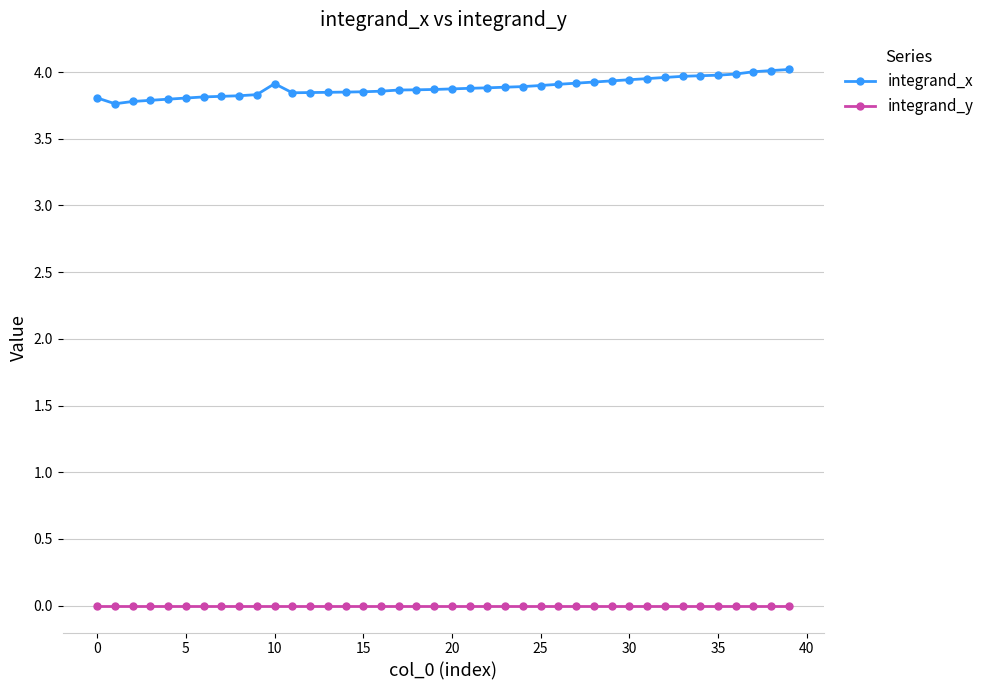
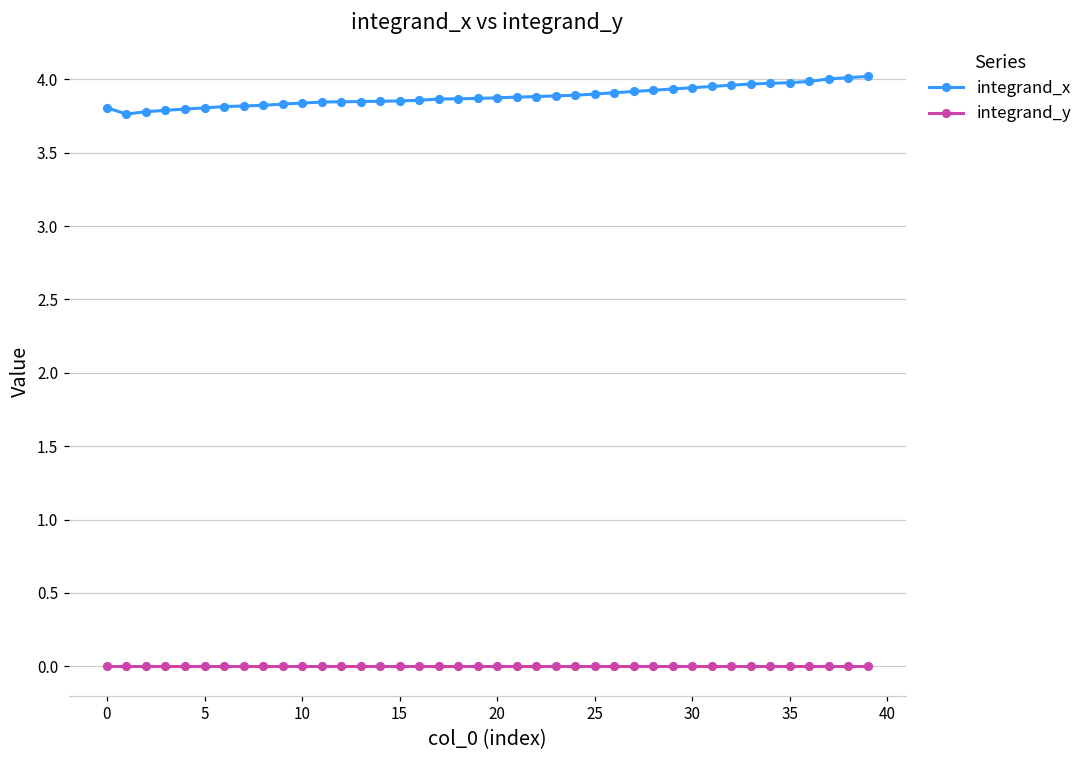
integrand_x, 10: 3.91 -> 3.84
